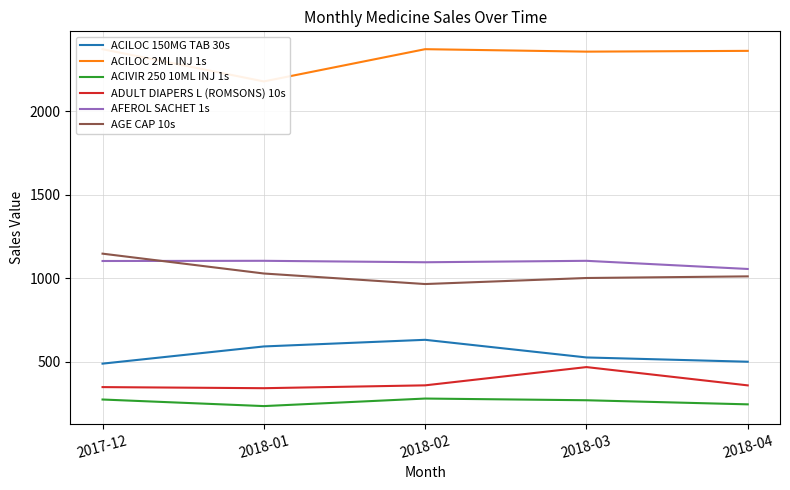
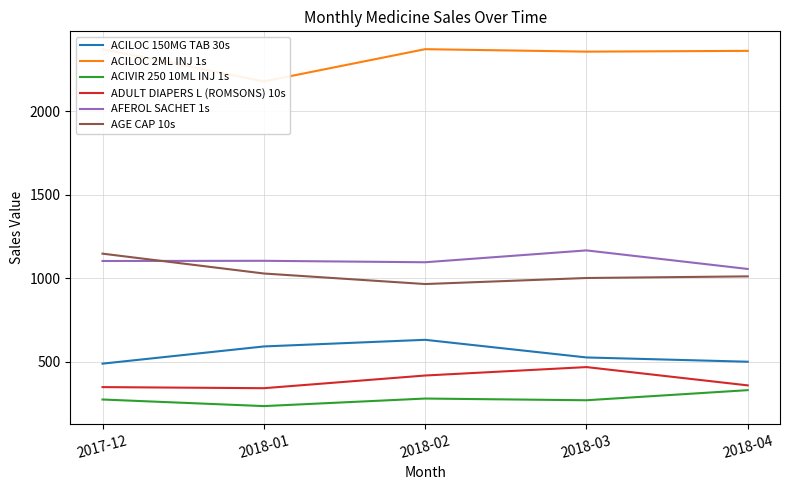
ADULT DIAPERS L (ROMSONS) 10s, 2018-02: 360 -> 420
AFEROL SACHET 1s, 2018-03: 1100 -> 1170
ACIVIR 250 10ML INJ 1s, 2018-04: 240 -> 330
